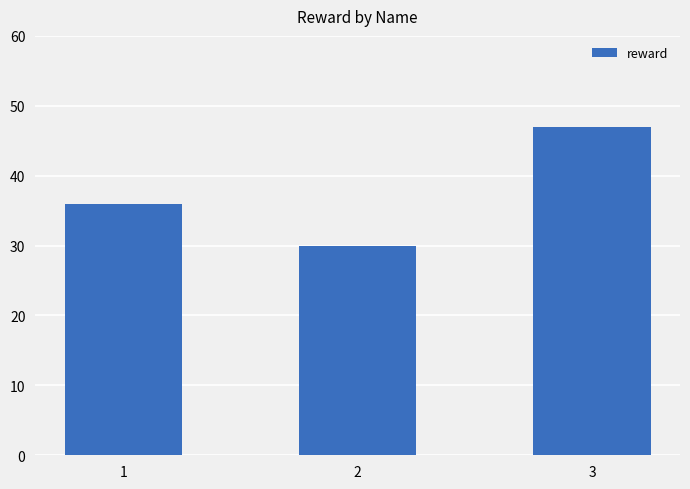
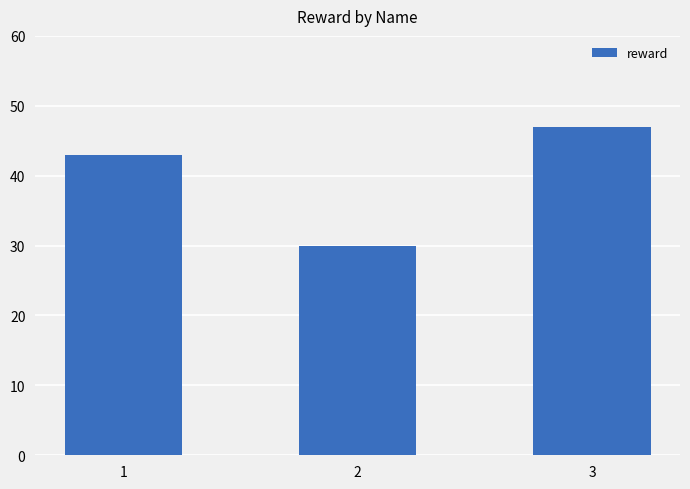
1: 36 -> 43
